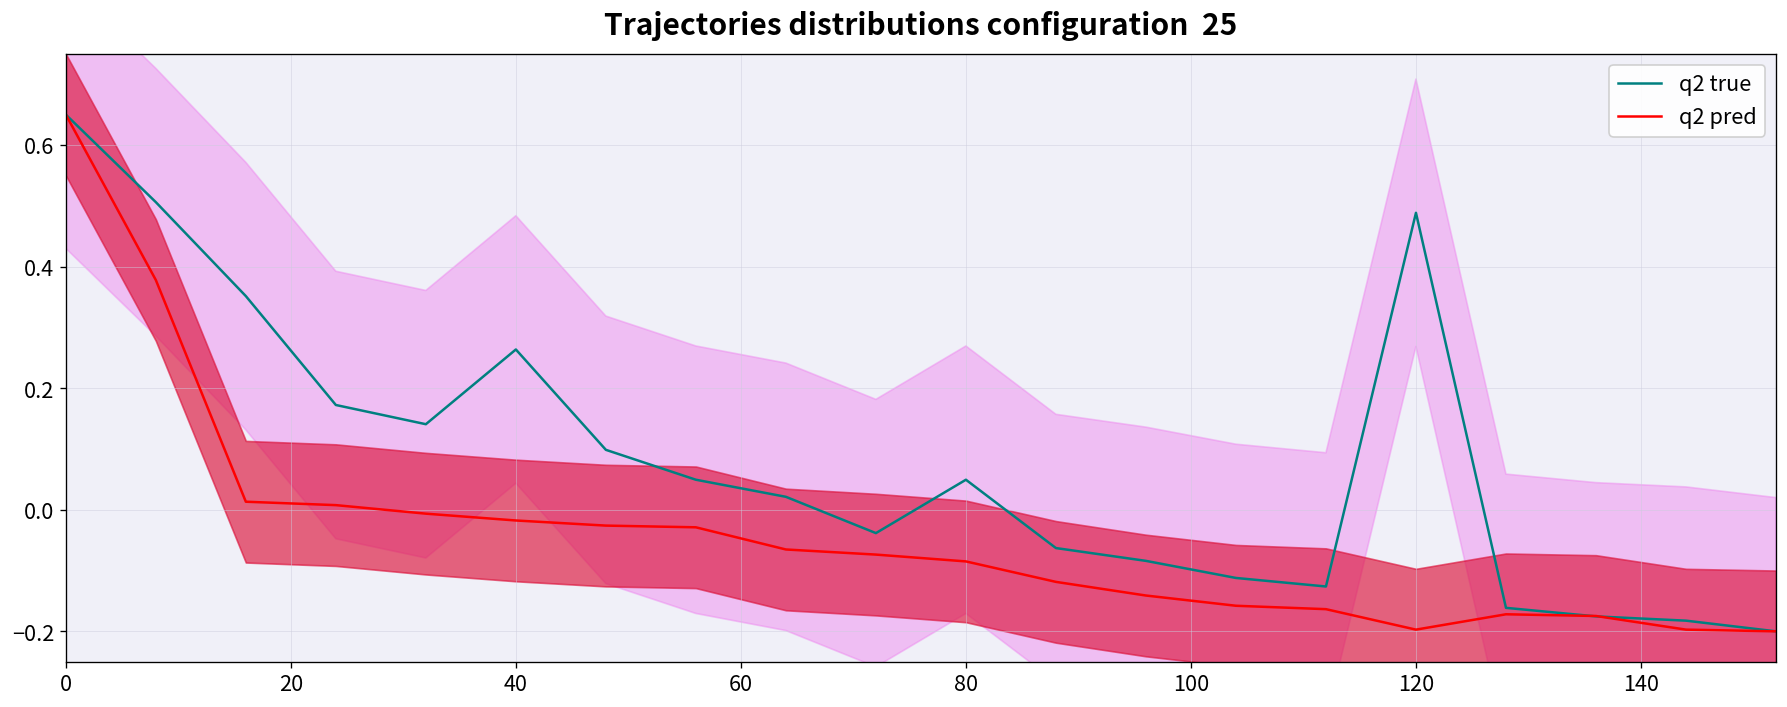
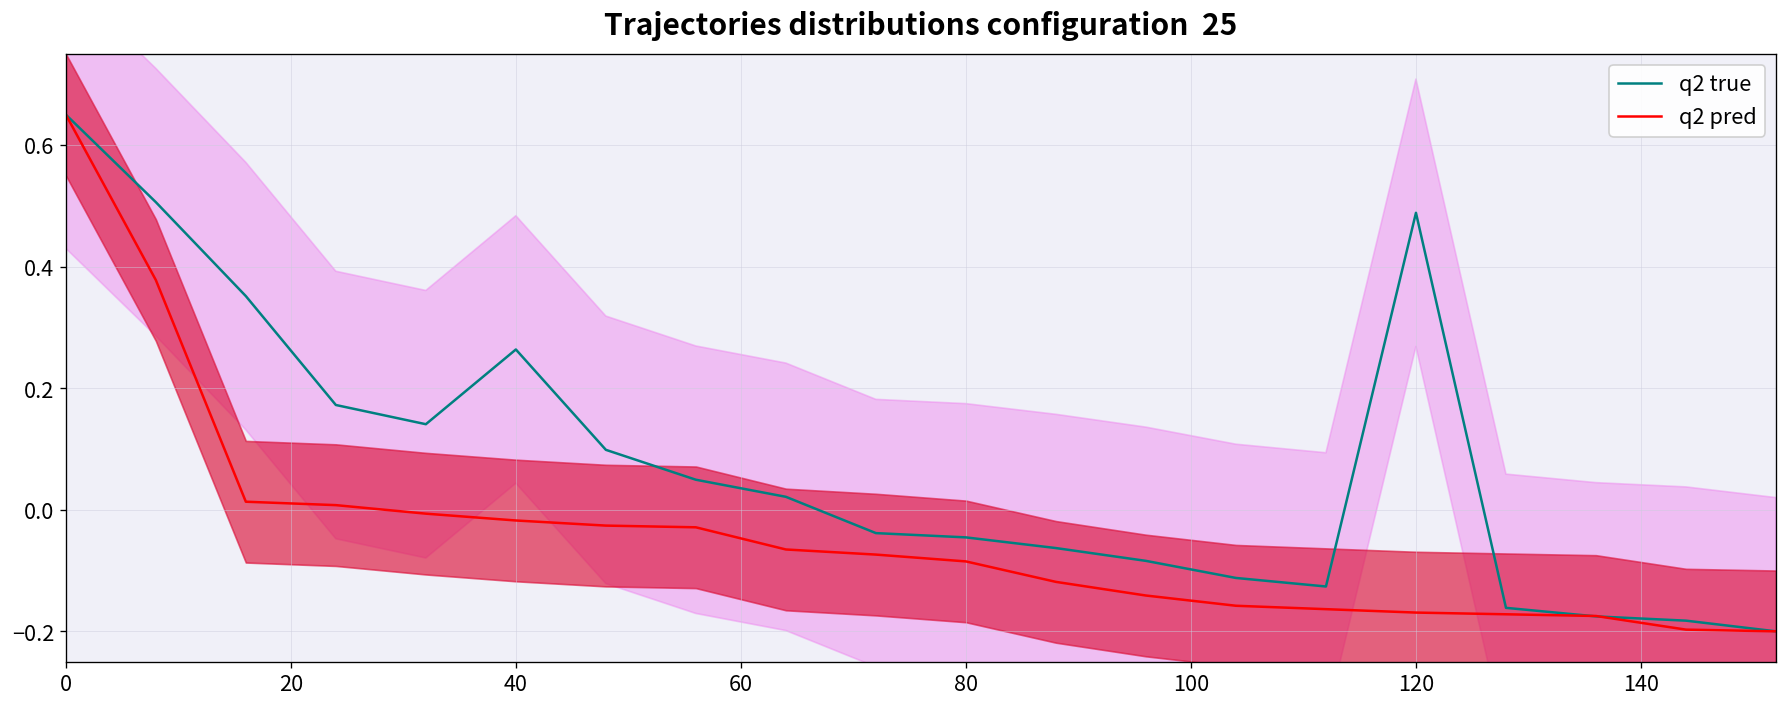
q2 true, 80: 0.05 -> -0.05
q2 pred, 120: -0.20 -> -0.17
